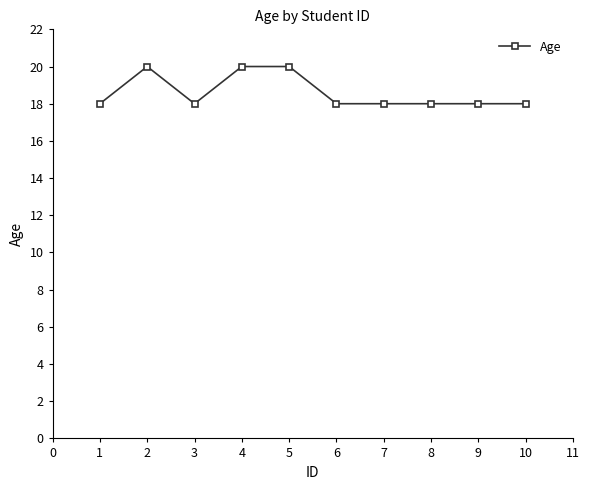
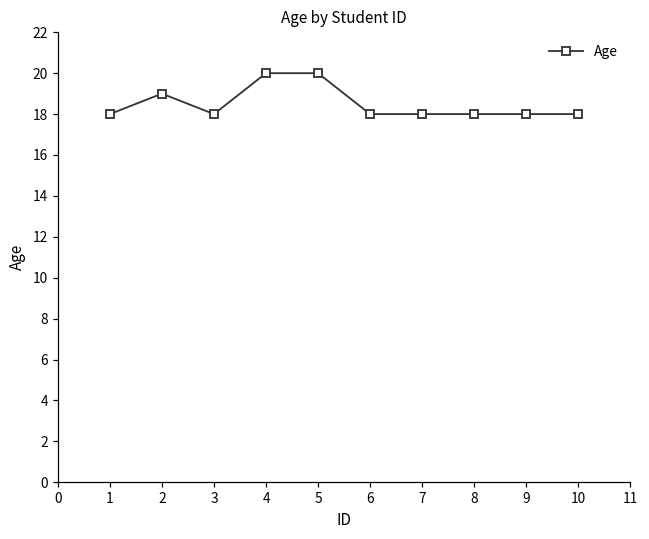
2: 20 -> 19
